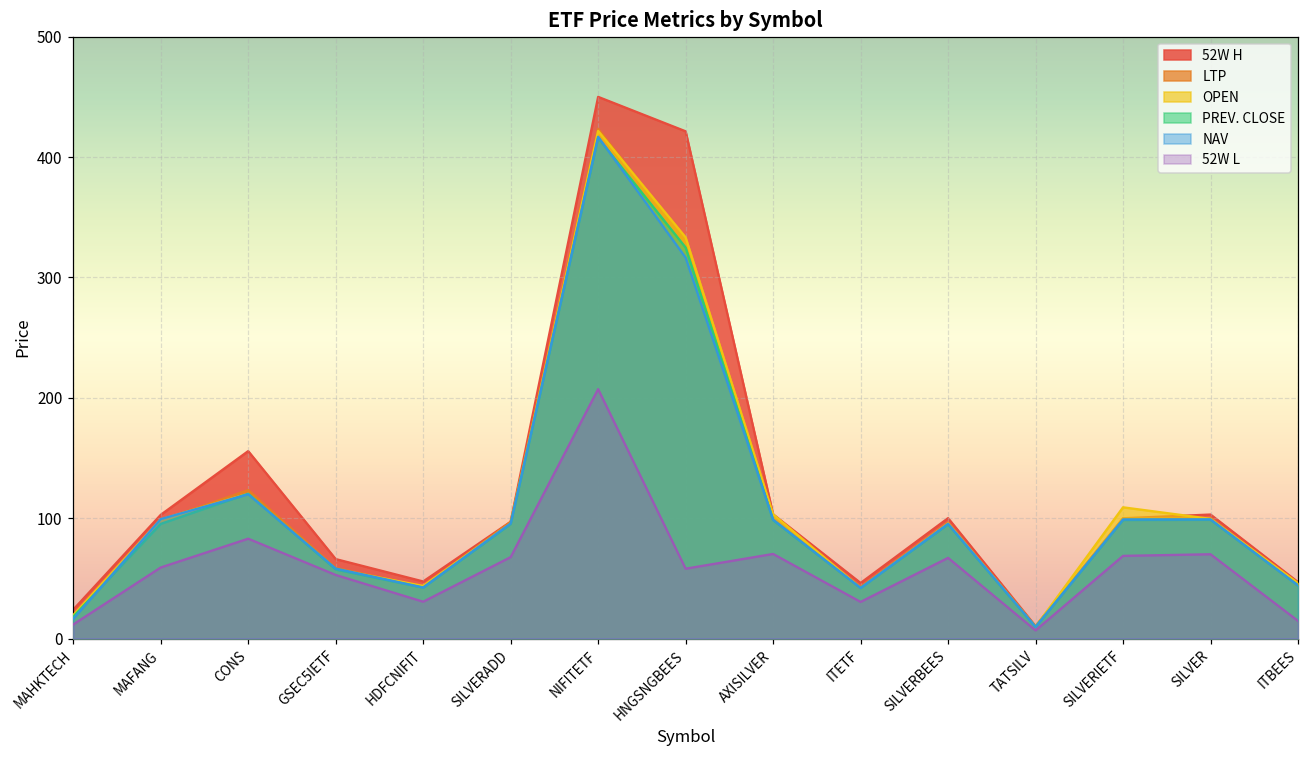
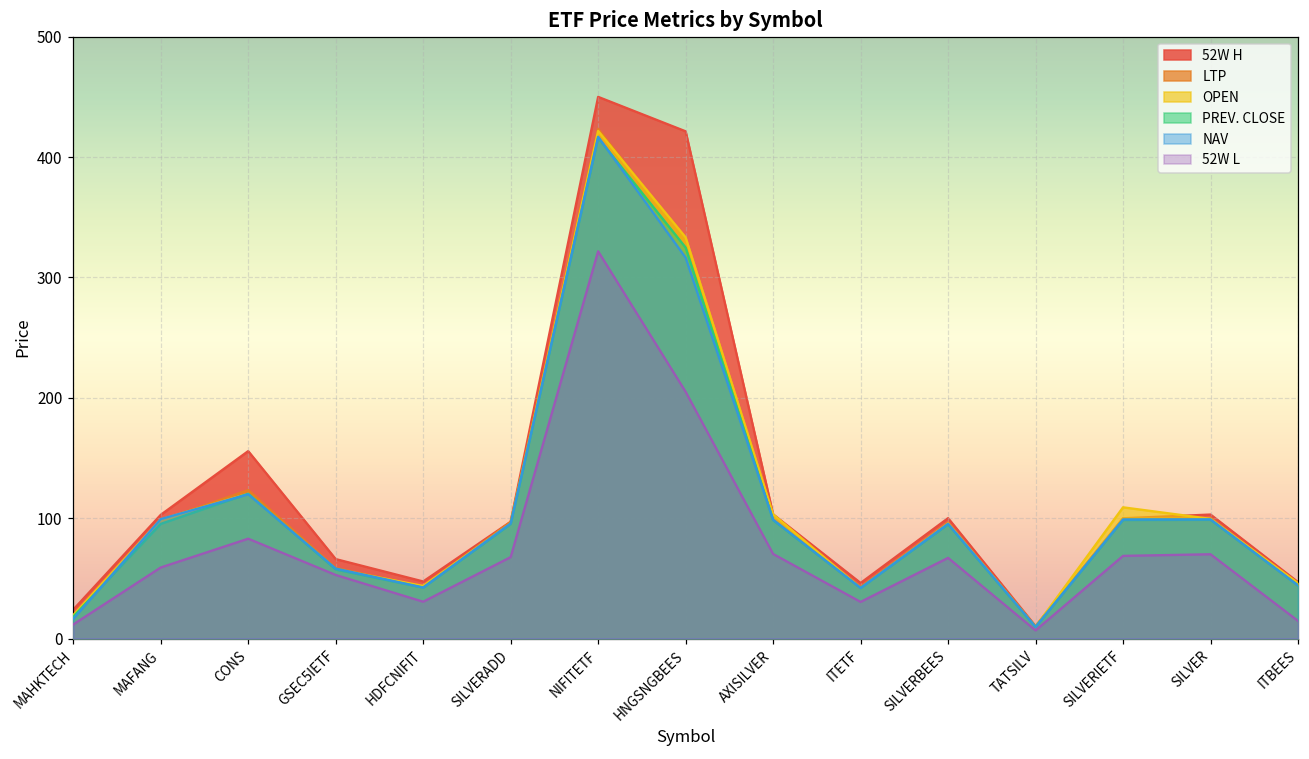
52W L, NIFITETF: 207 -> 322
52W L, HNGSNGBEES: 58 -> 205
